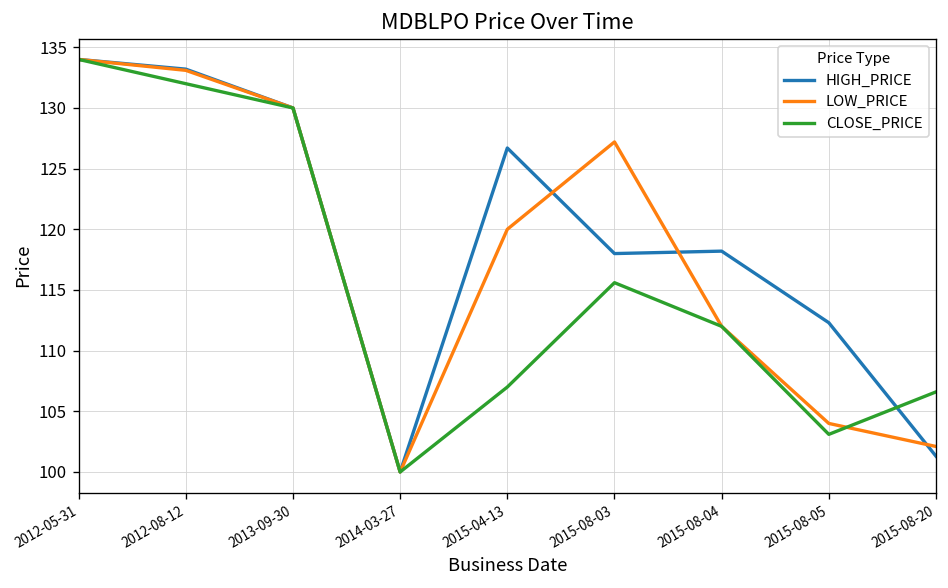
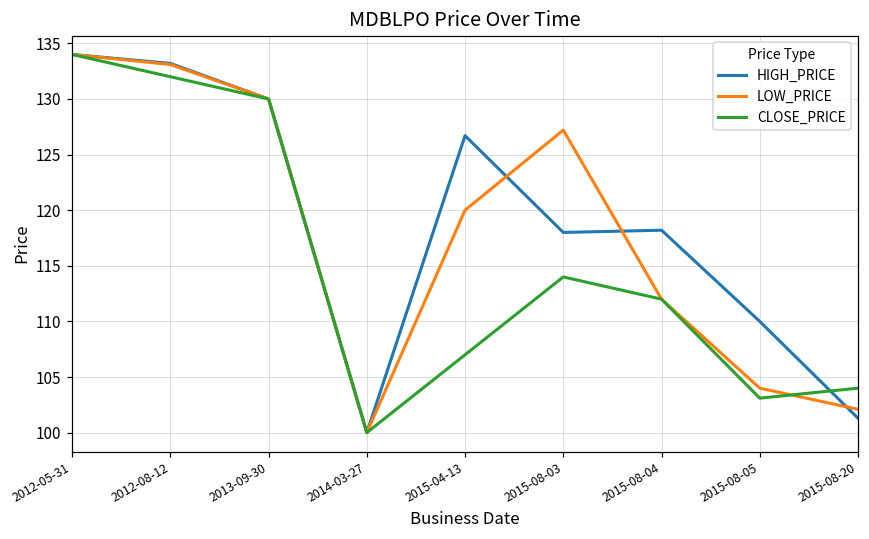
CLOSE_PRICE, 2015-08-03: 115.6 -> 114.0
HIGH_PRICE, 2015-08-05: 112.3 -> 110.0
CLOSE_PRICE, 2015-08-20: 106.6 -> 104.0
